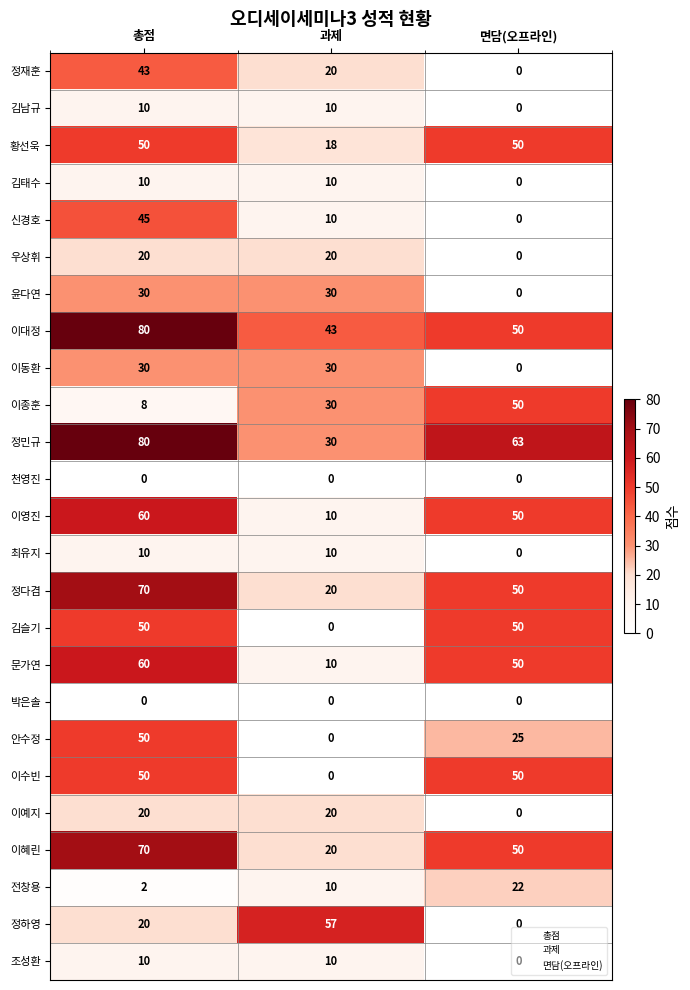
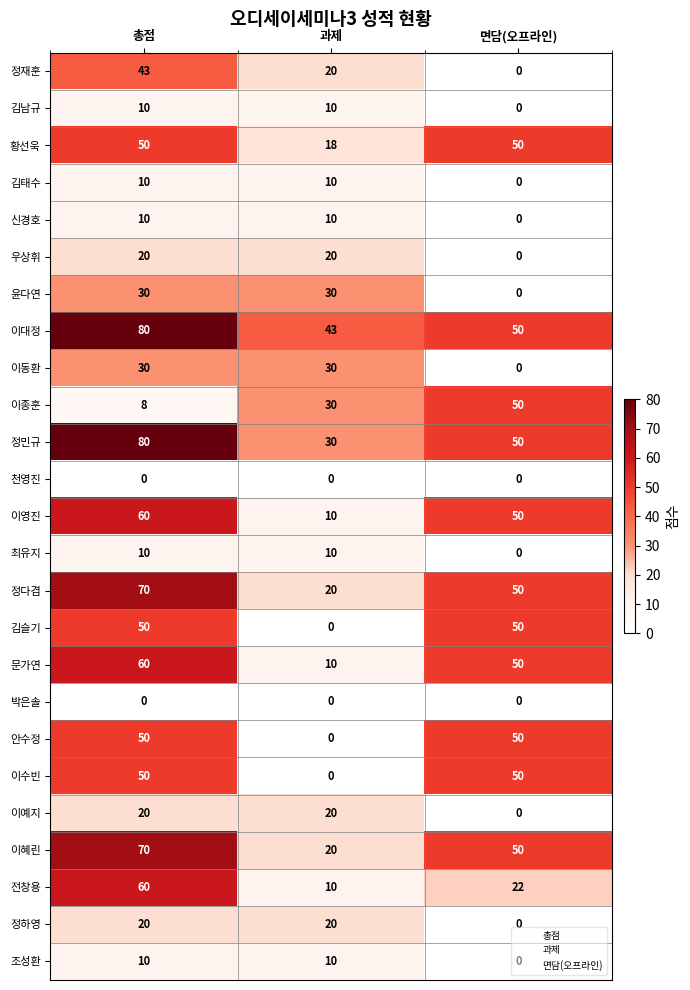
신경호, 총점: 45 -> 10
정민규, 면담(오프라인): 63 -> 50
안수정, 면담(오프라인): 25 -> 50
전창용, 총점: 2 -> 60
정하영, 과제: 57 -> 20
